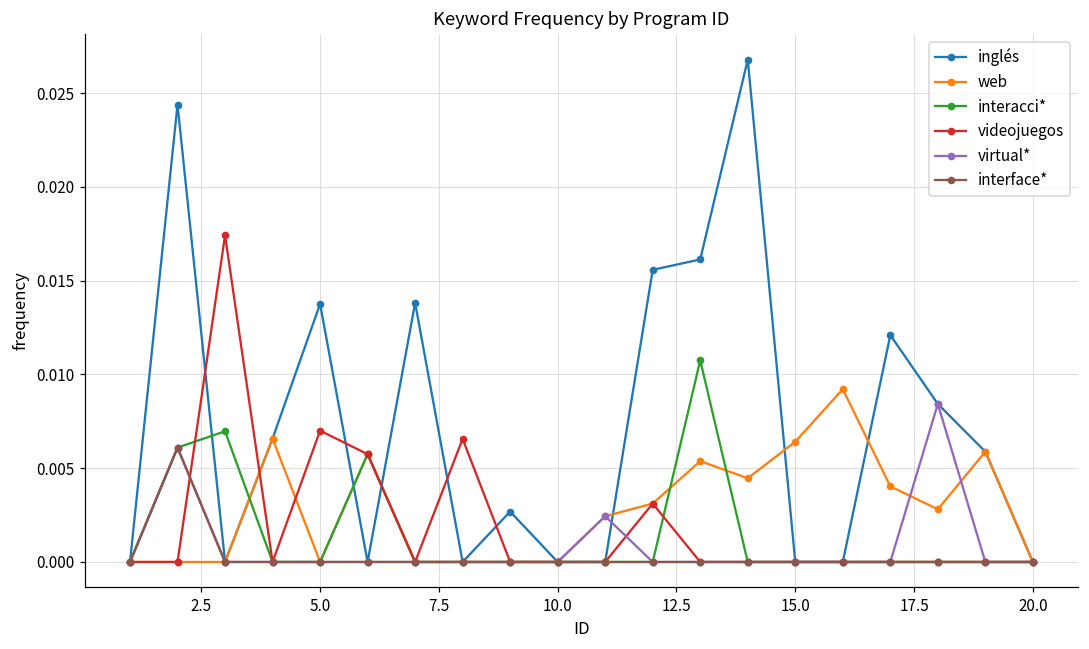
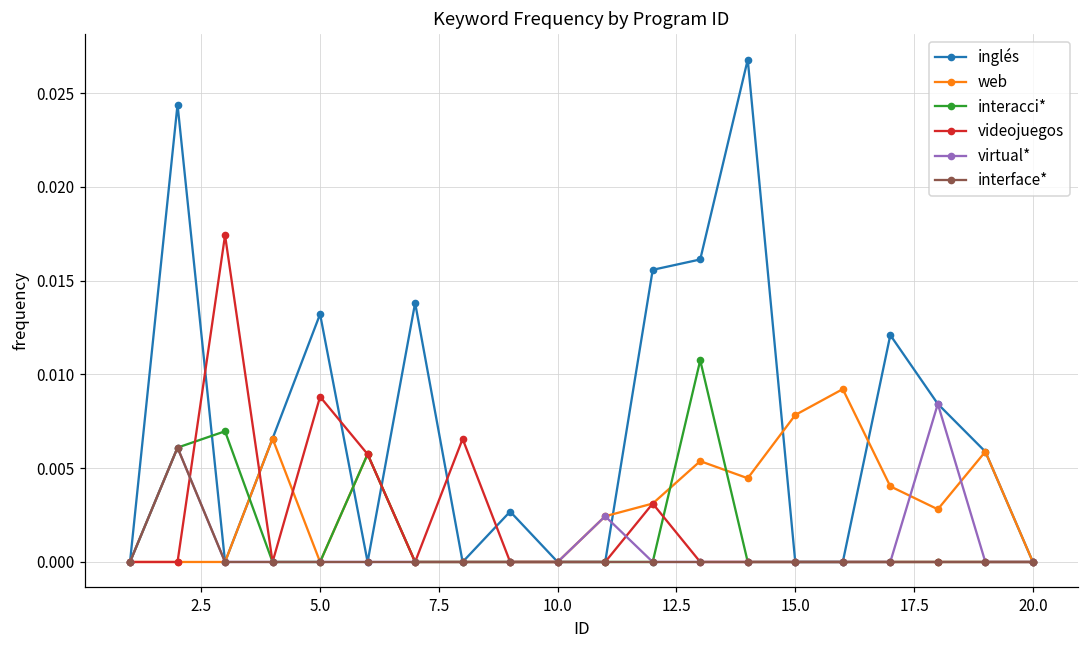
inglés, 5.0: 0.0138 -> 0.0132
videojuegos, 5.0: 0.0070 -> 0.0088
web, 15.0: 0.0064 -> 0.0078
